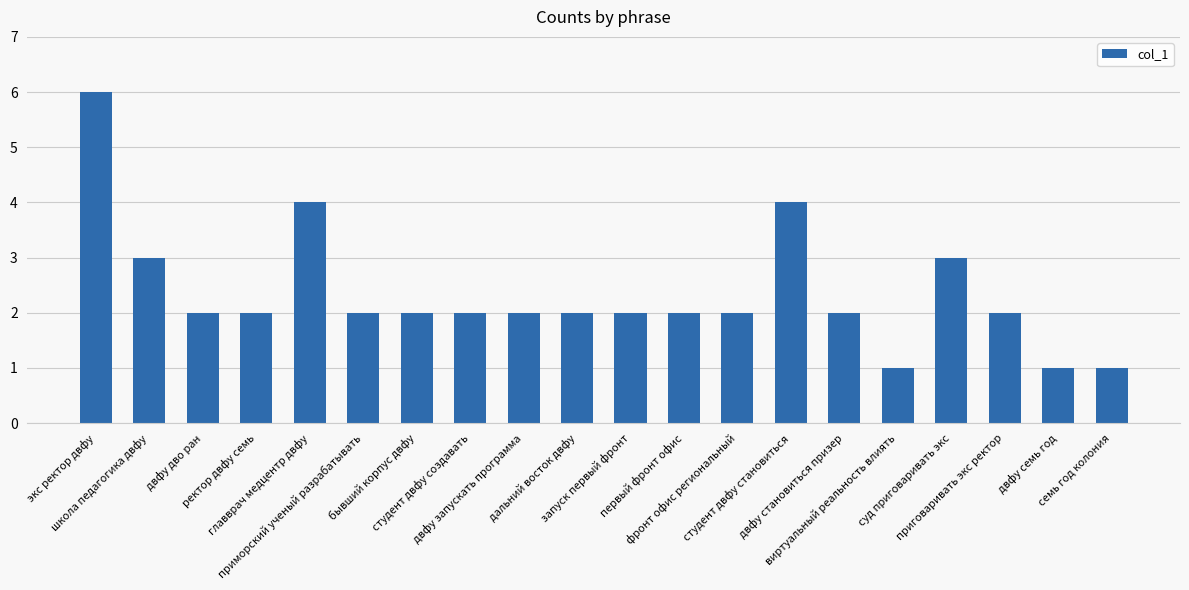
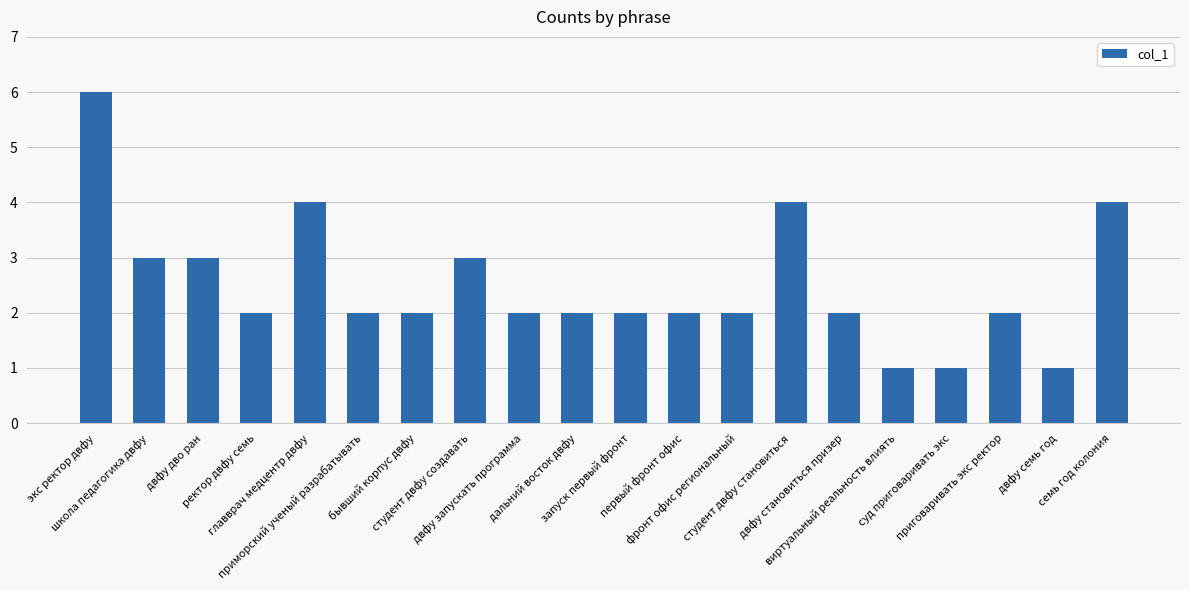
двфу дво ран: 2 -> 3
студент двфу создавать: 2 -> 3
суд приговаривать экс: 3 -> 1
семь год колония: 1 -> 4
